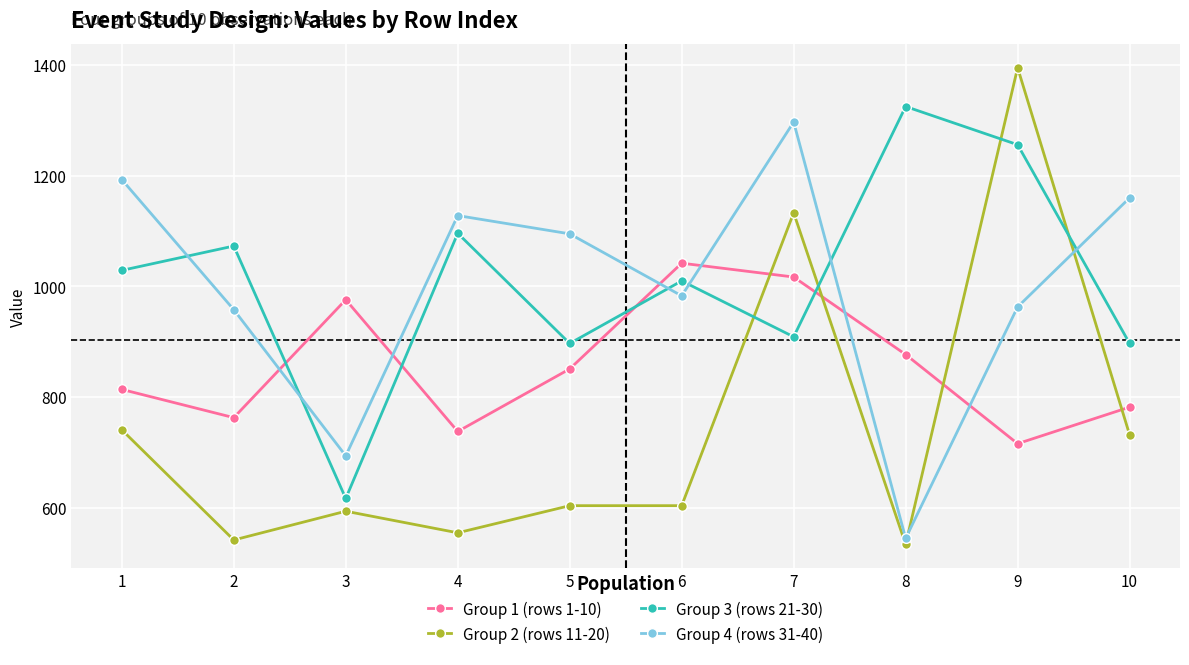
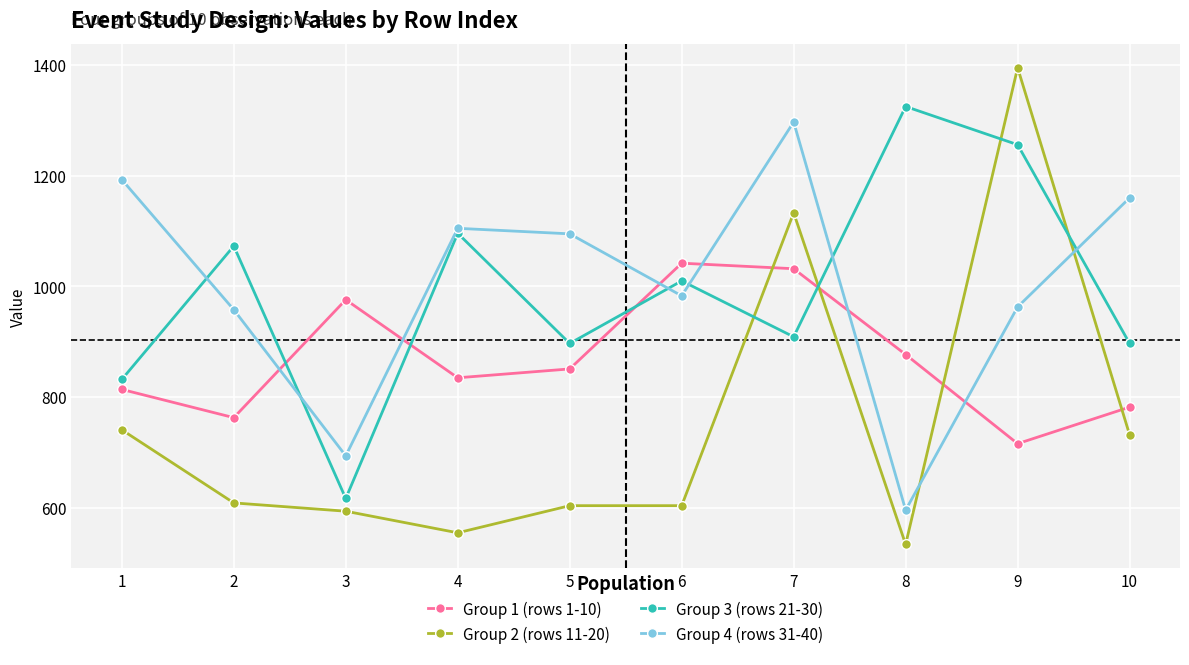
Group 3 (rows 21-30), 1: 1030 -> 830
Group 2 (rows 11-20), 2: 540 -> 610
Group 1 (rows 1-10), 4: 740 -> 840
Group 4 (rows 31-40), 4: 1130 -> 1110
Group 1 (rows 1-10), 7: 1020 -> 1030
Group 4 (rows 31-40), 8: 550 -> 600
